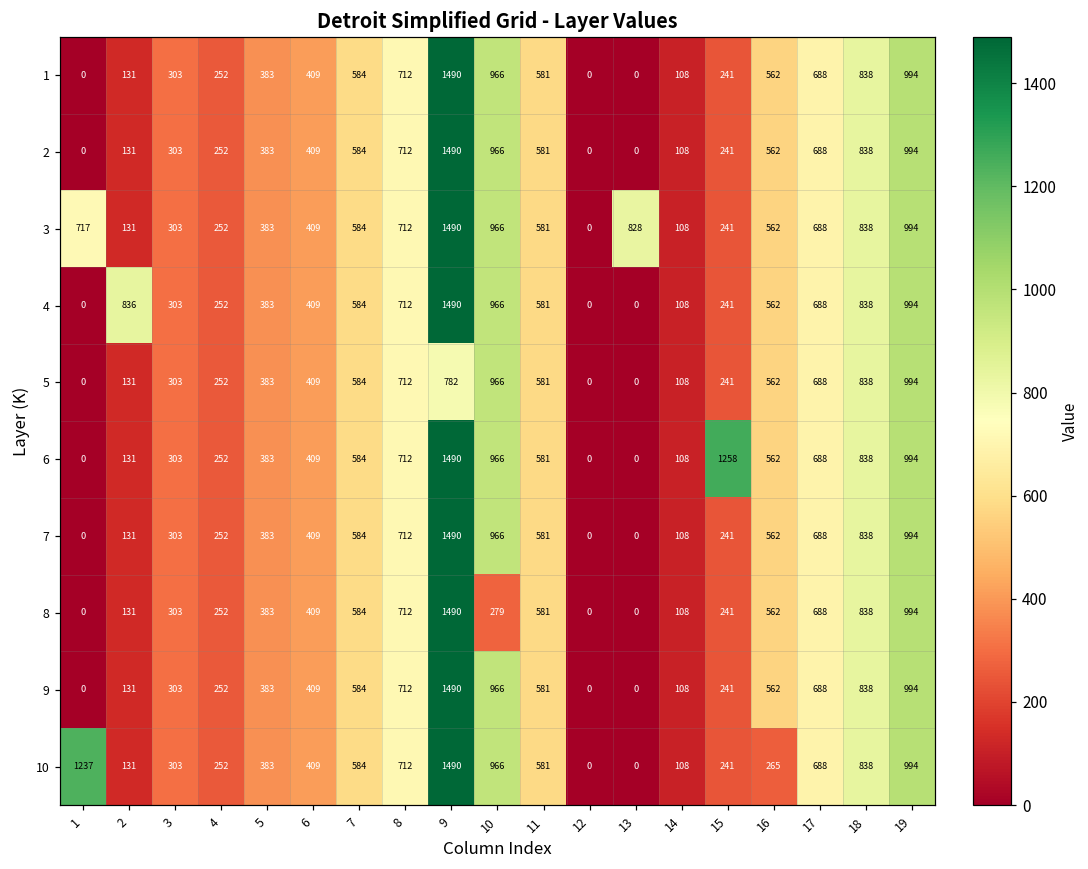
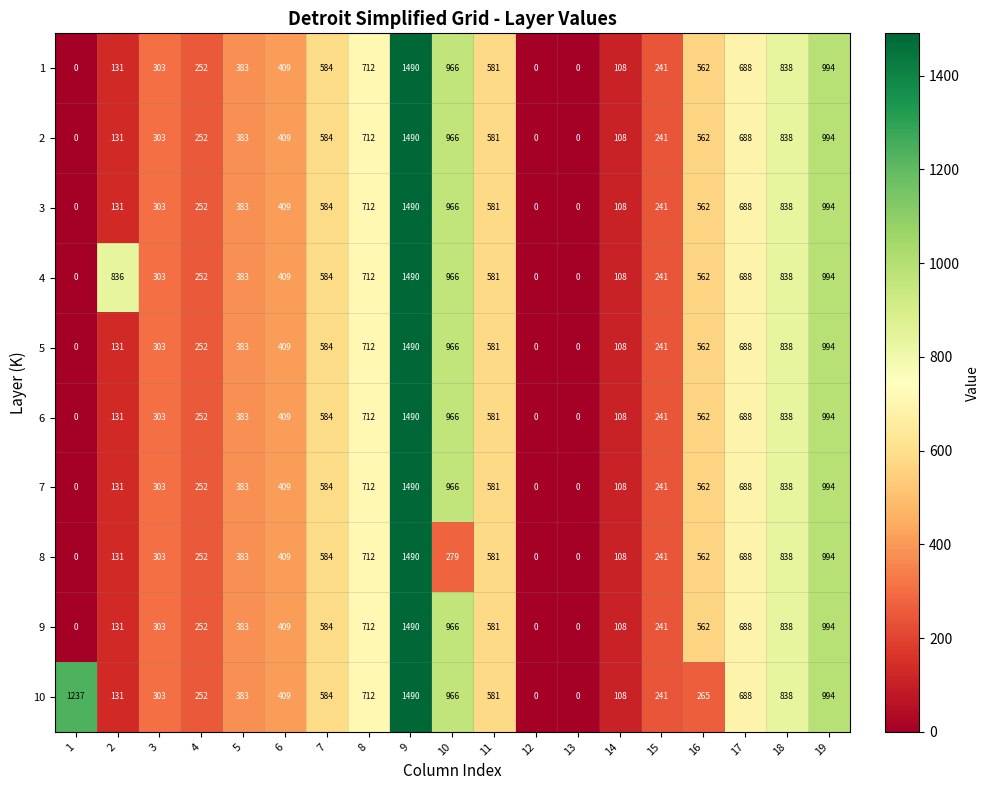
3, 1: 717 -> 0
3, 13: 828 -> 0
5, 9: 782 -> 1490
6, 15: 1258 -> 241
